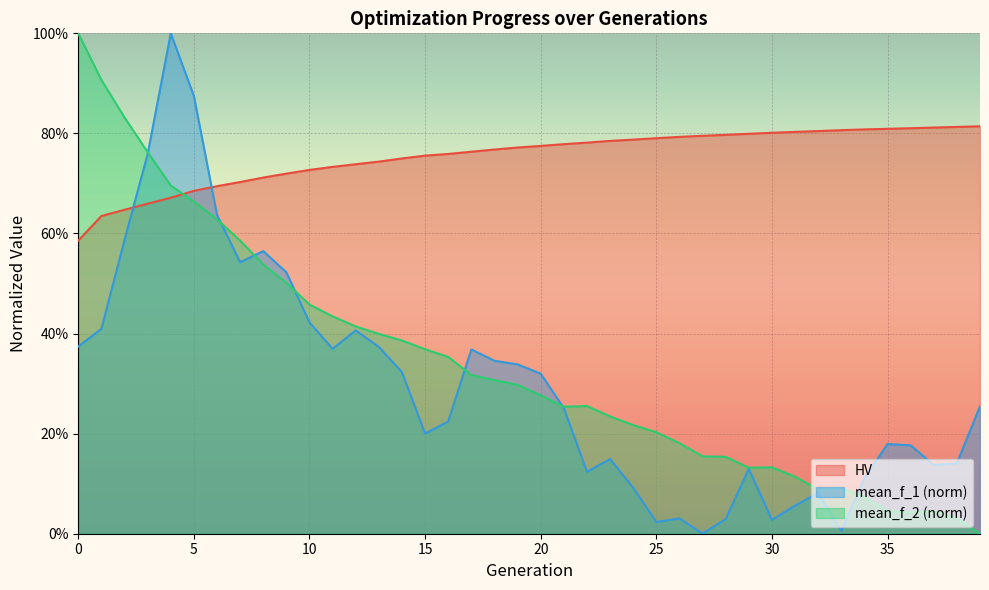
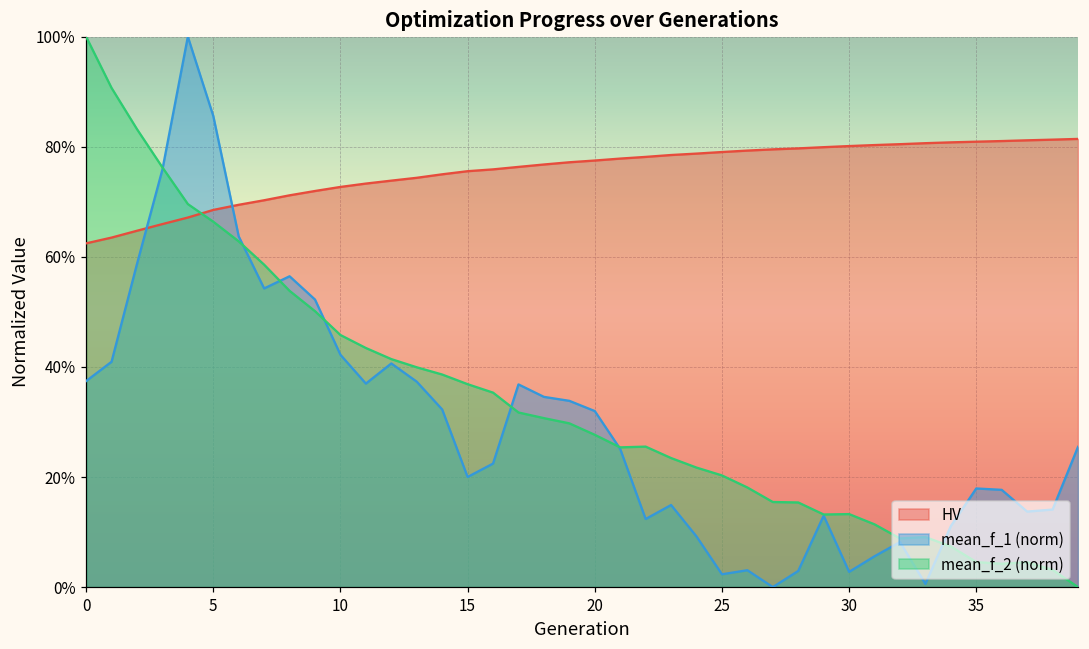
HV, 0: 59% -> 62%
mean_f_1 (norm), 5: 87% -> 86%
